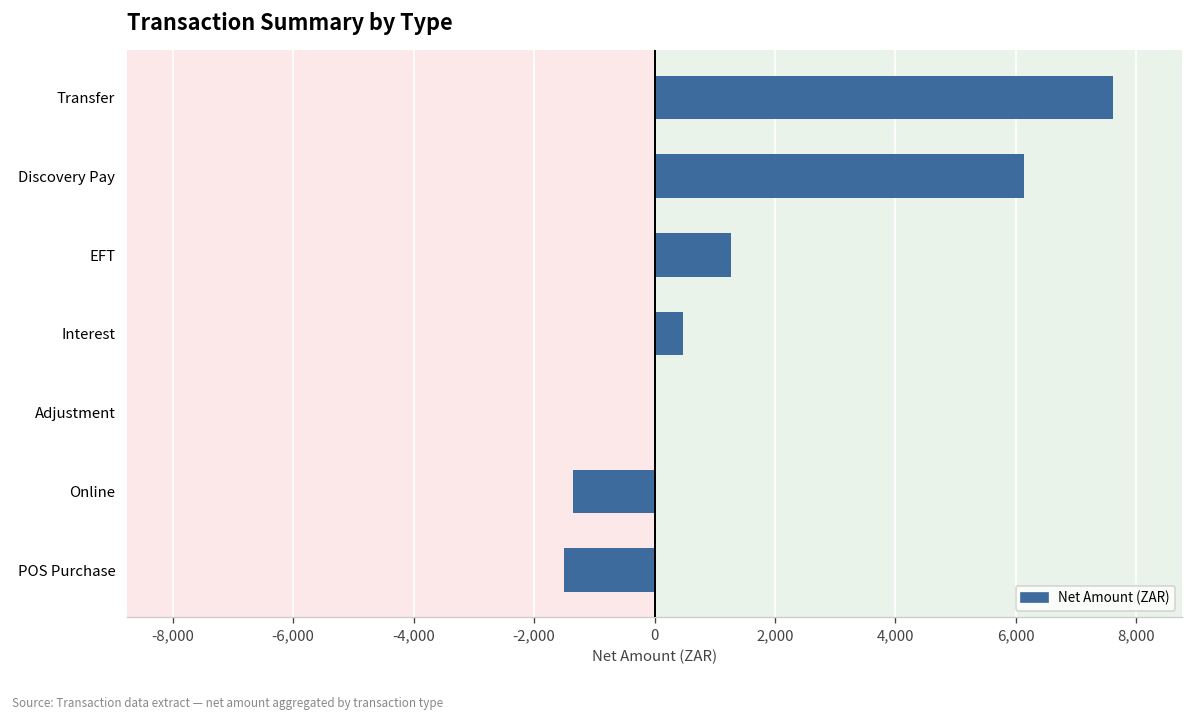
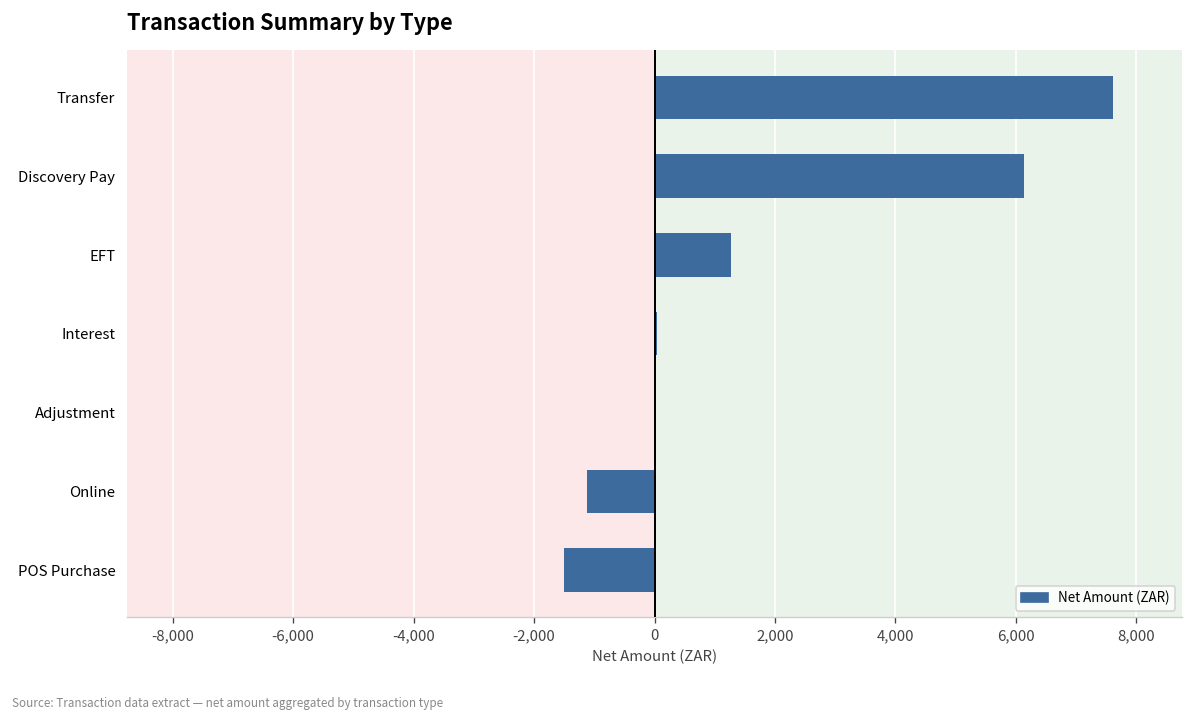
Interest: 500 -> 0
Online: -1,400 -> -1,100
